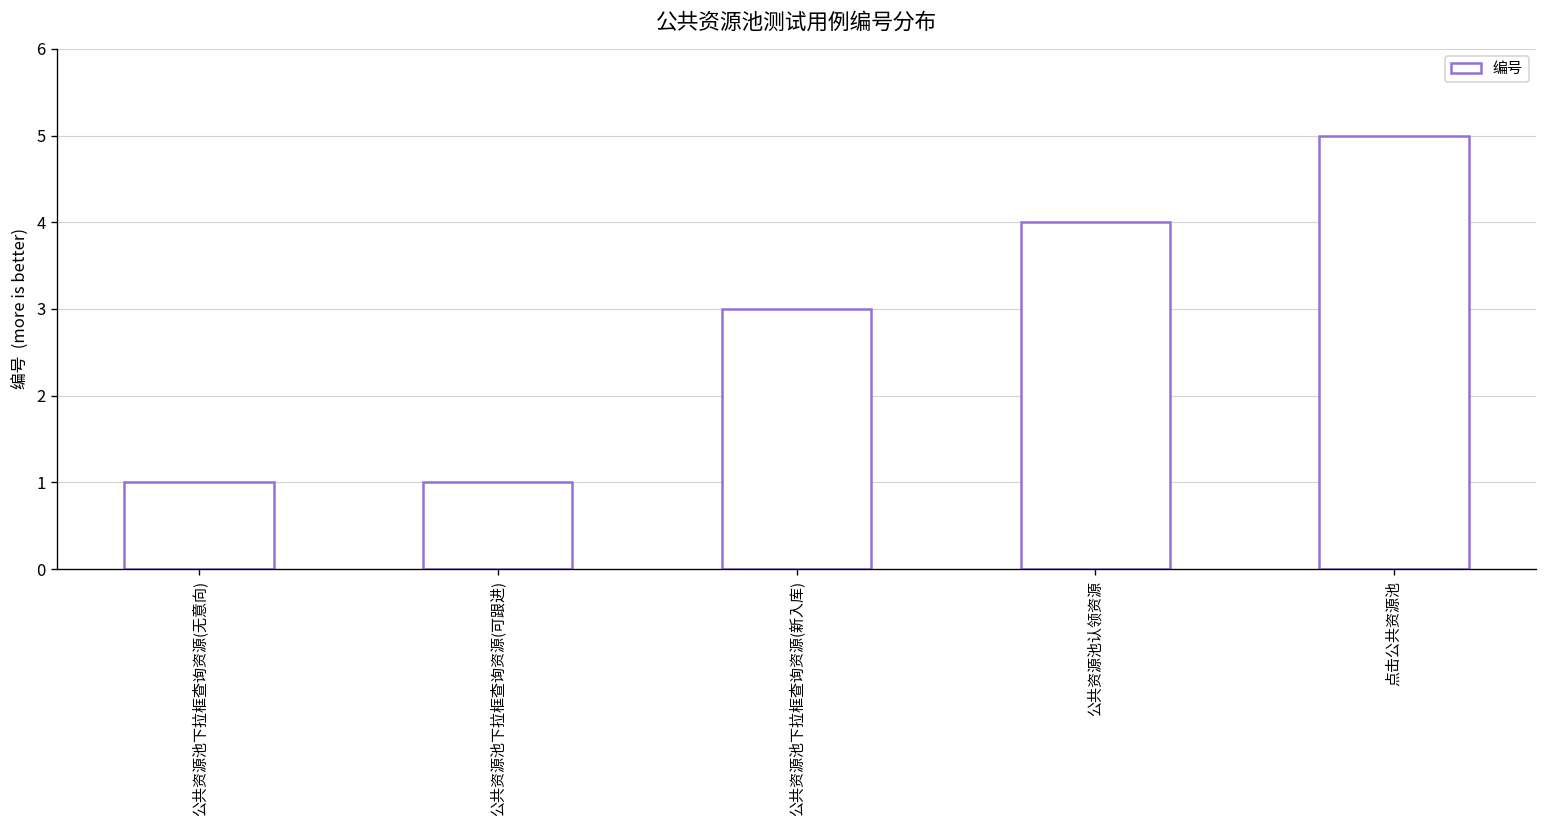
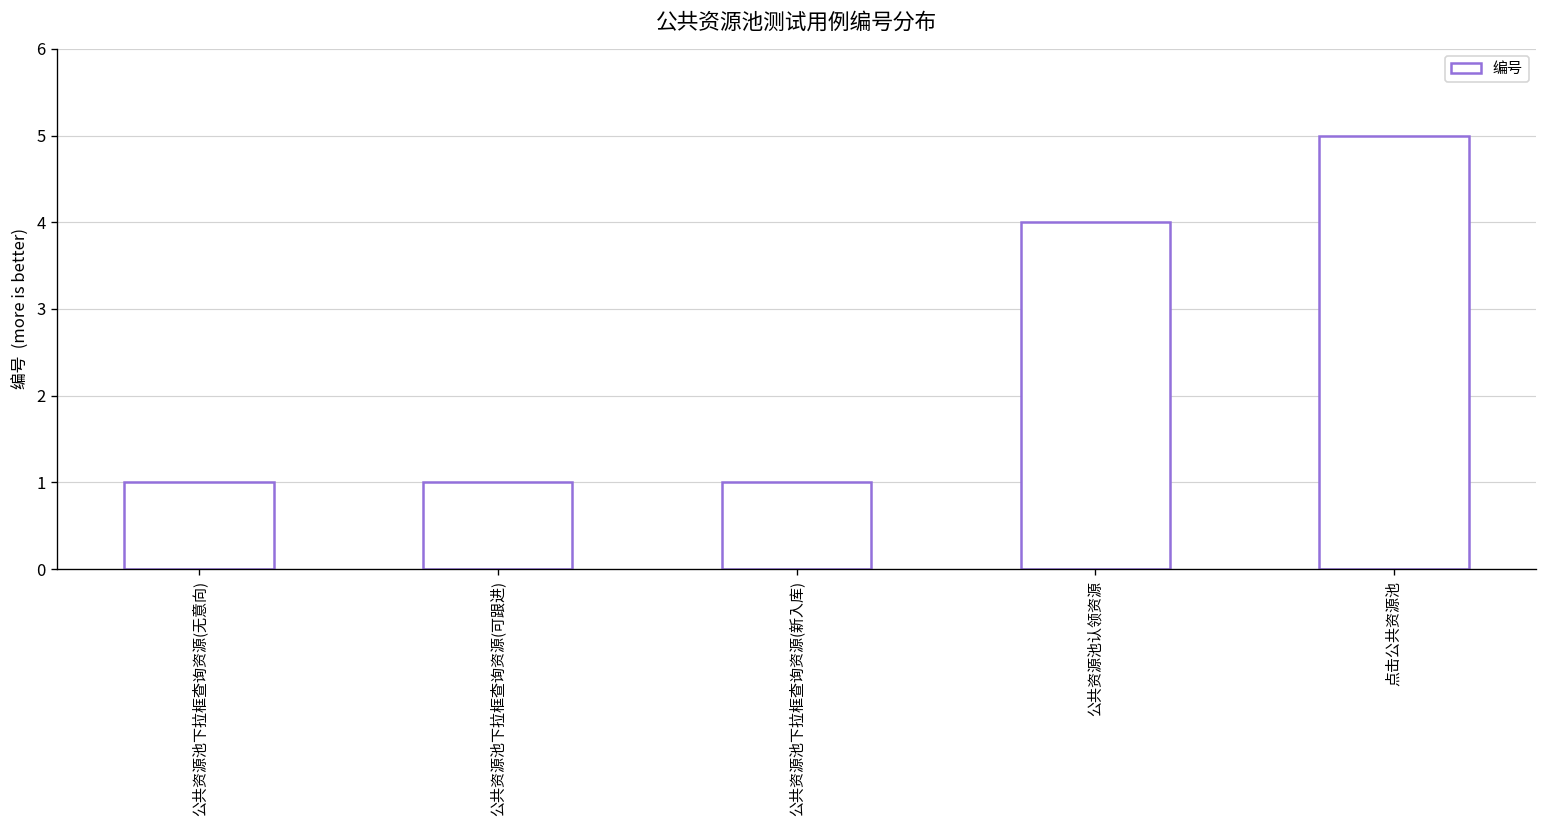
公共资源池下拉框查询资源(新入库): 3 -> 1
